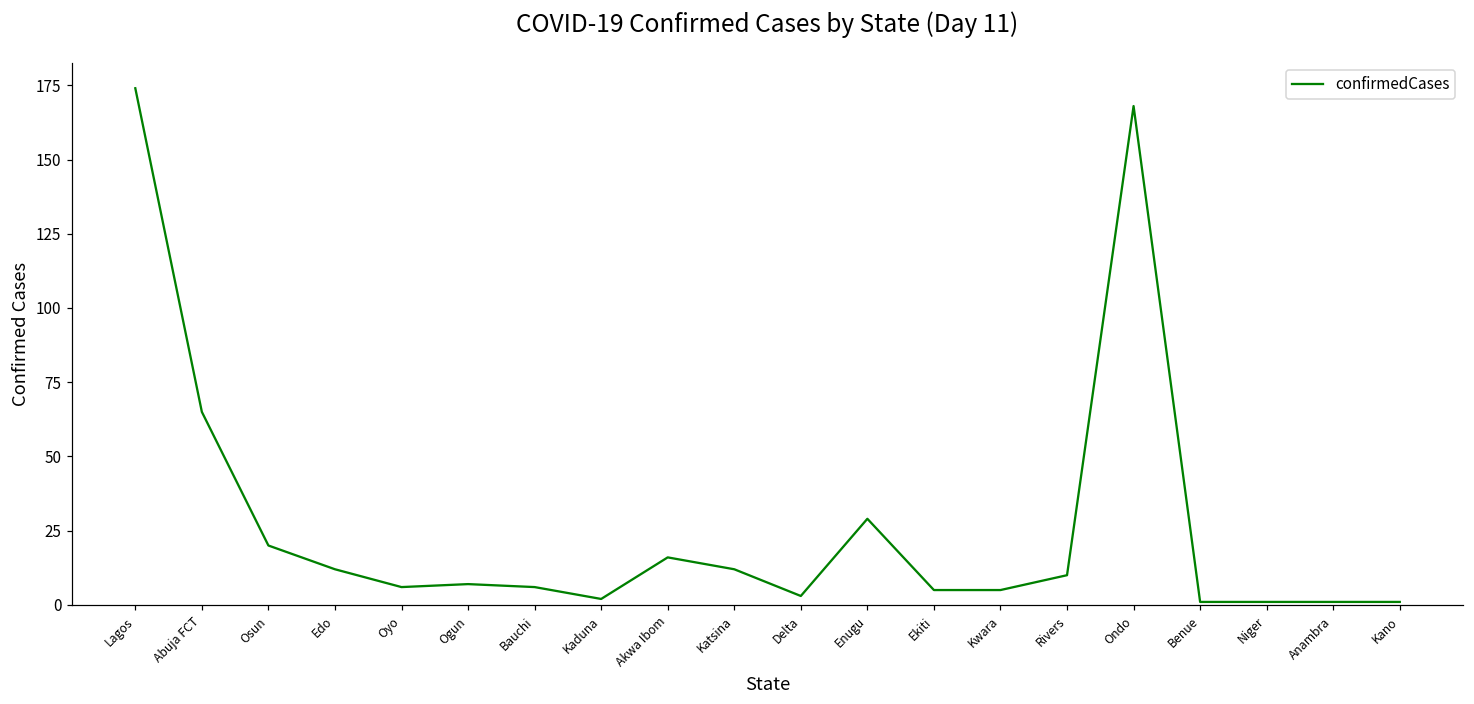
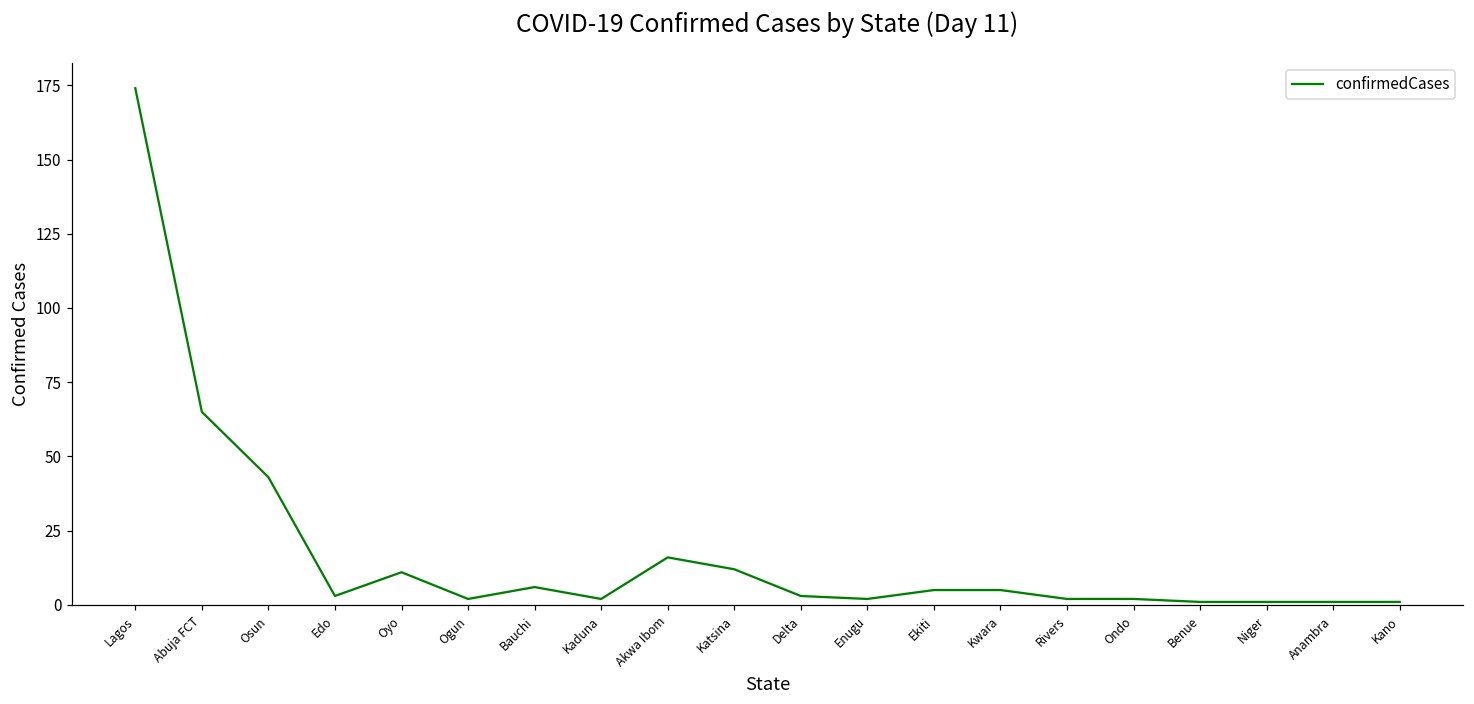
Osun: 20 -> 43
Edo: 12 -> 3
Oyo: 6 -> 11
Ogun: 7 -> 2
Enugu: 29 -> 2
Rivers: 10 -> 2
Ondo: 168 -> 2
